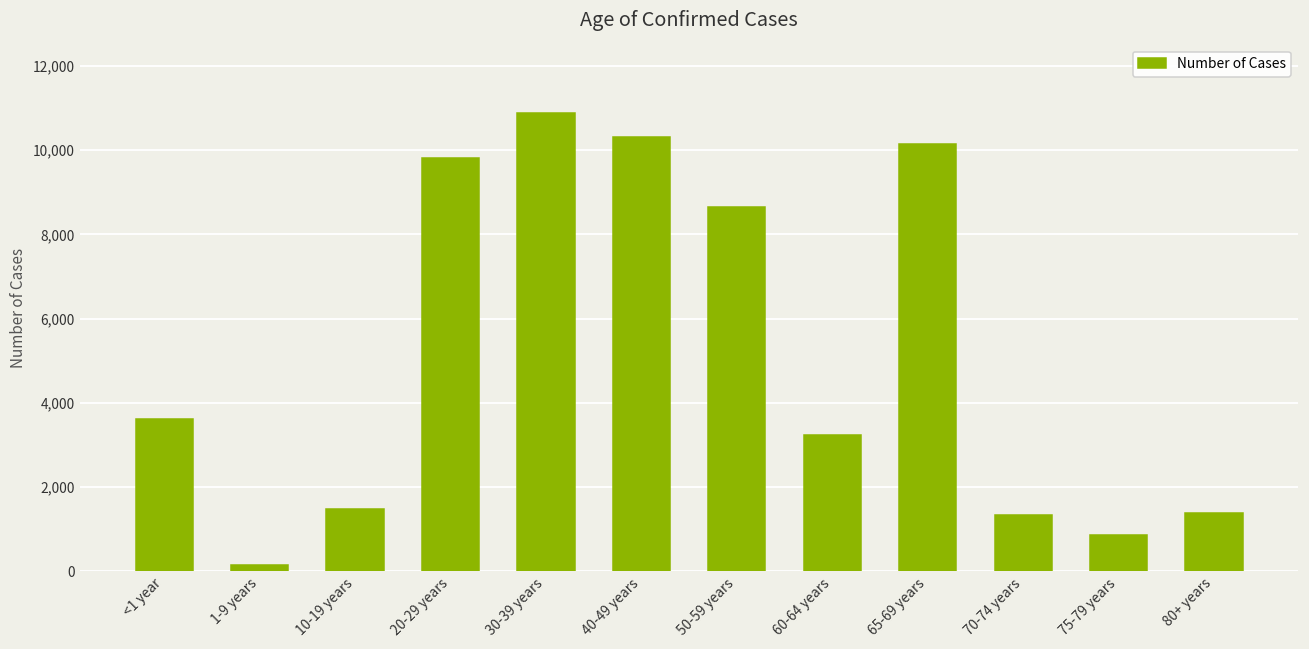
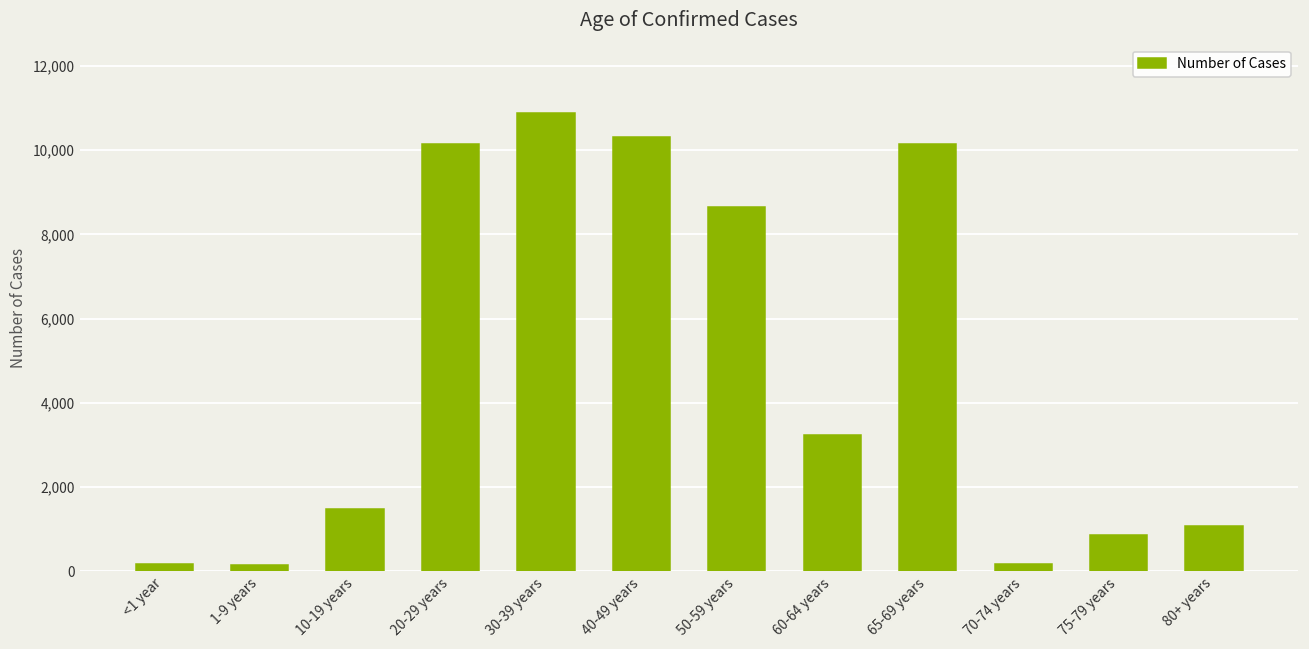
<1 year: 3,600 -> 200
20-29 years: 9,800 -> 10,100
70-74 years: 1,300 -> 200
80+ years: 1,400 -> 1,100
